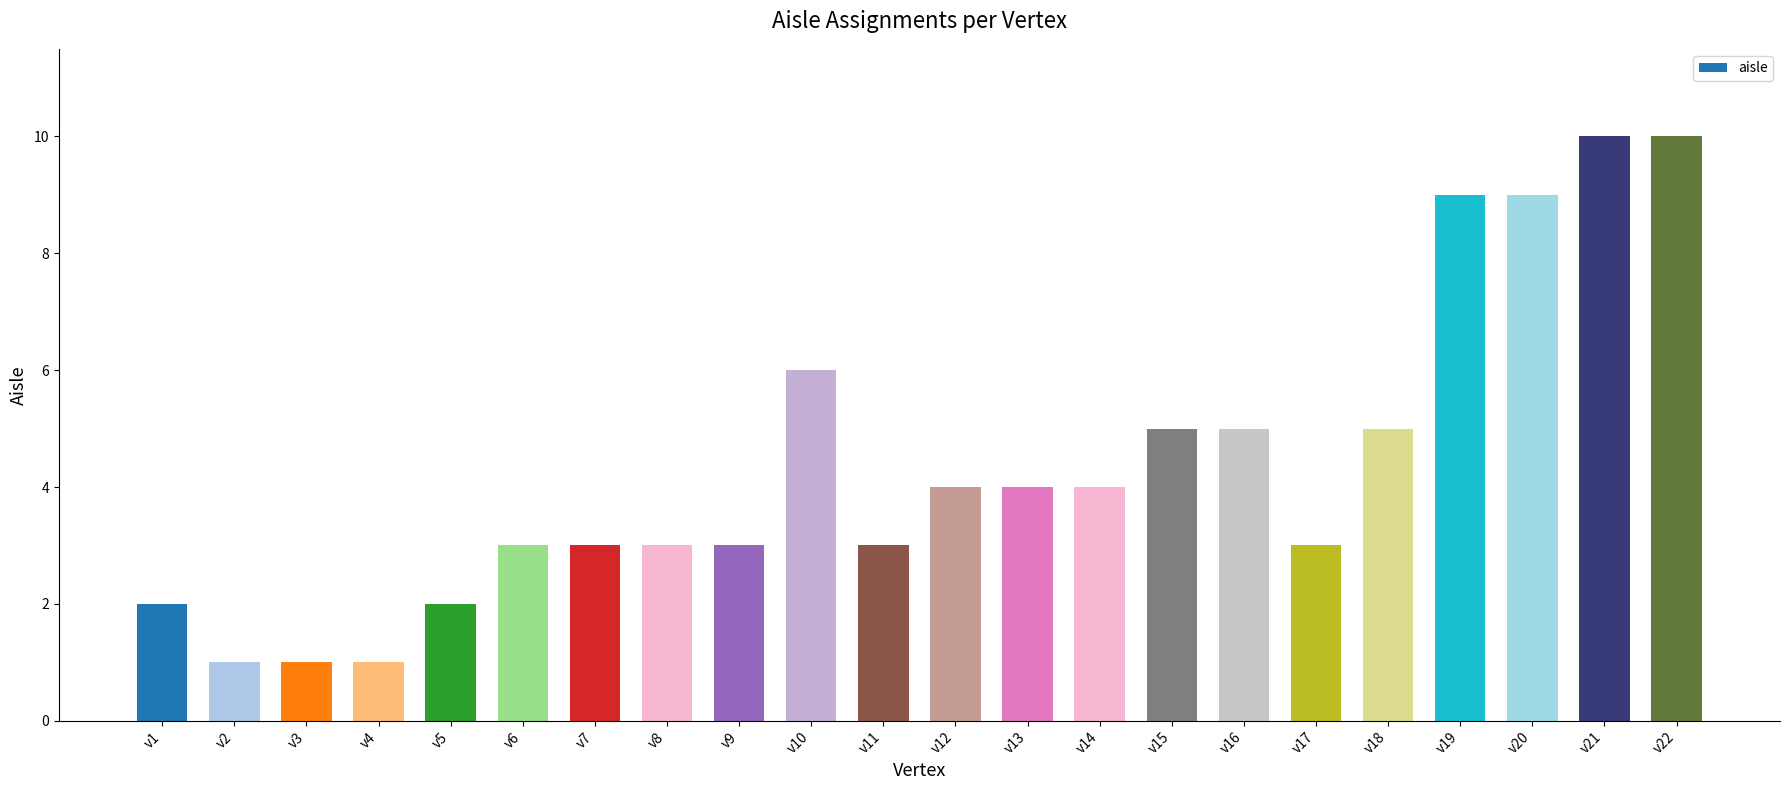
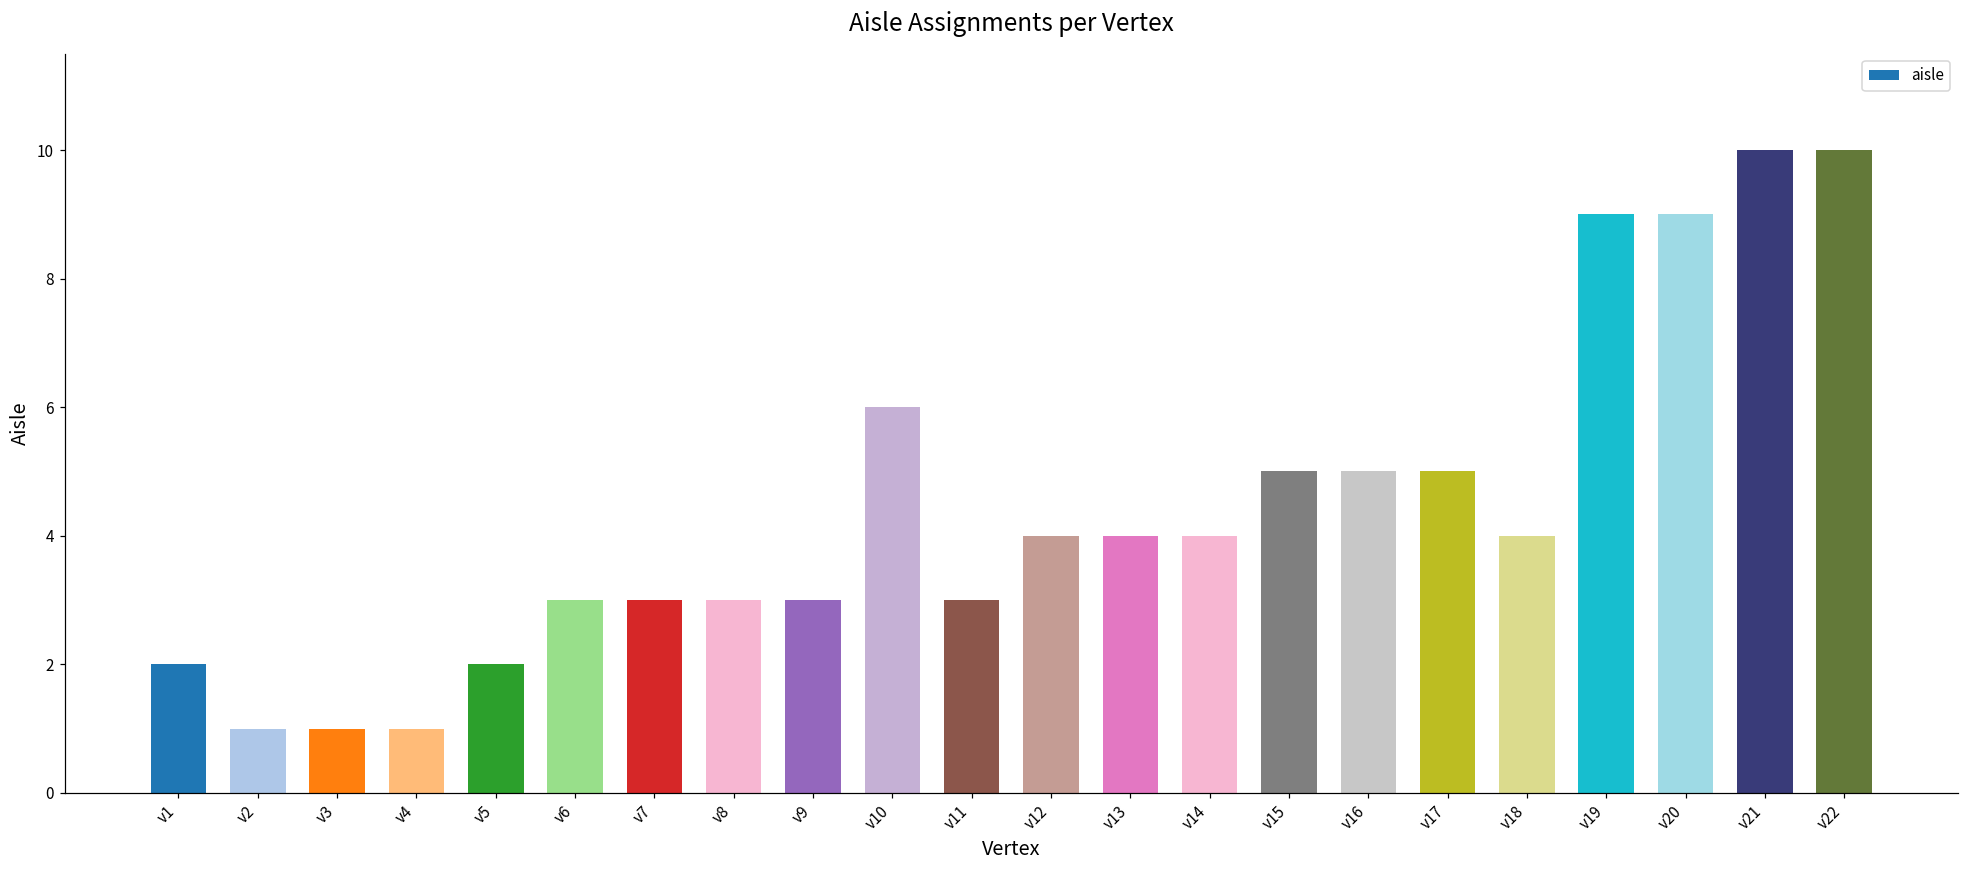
v17: 3 -> 5
v18: 5 -> 4
